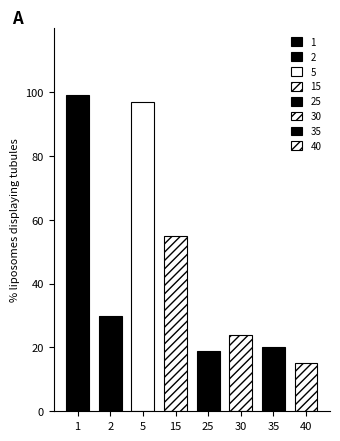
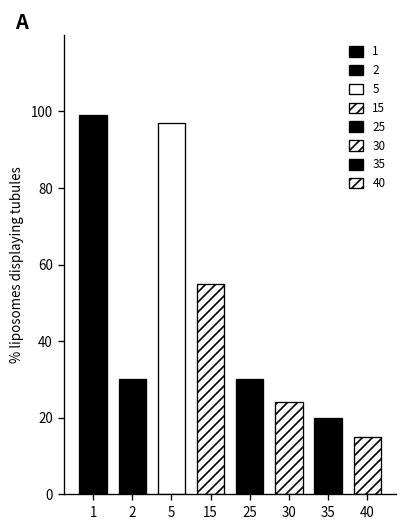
25: 19 -> 30
